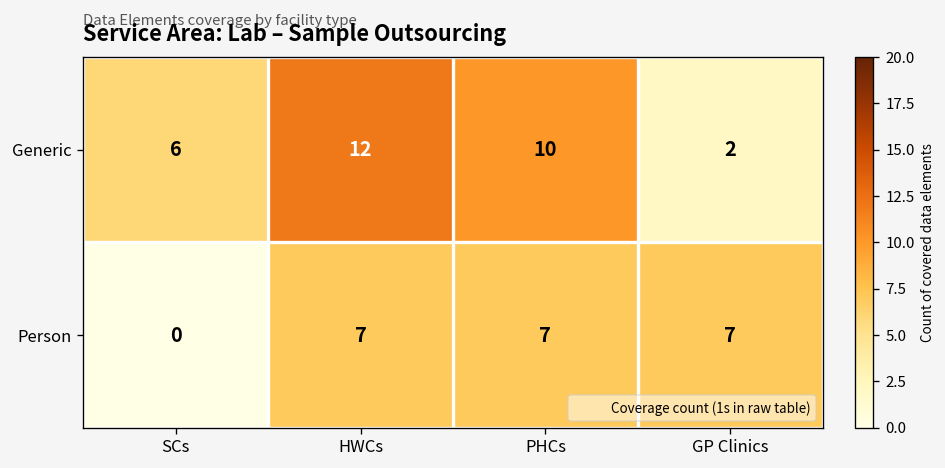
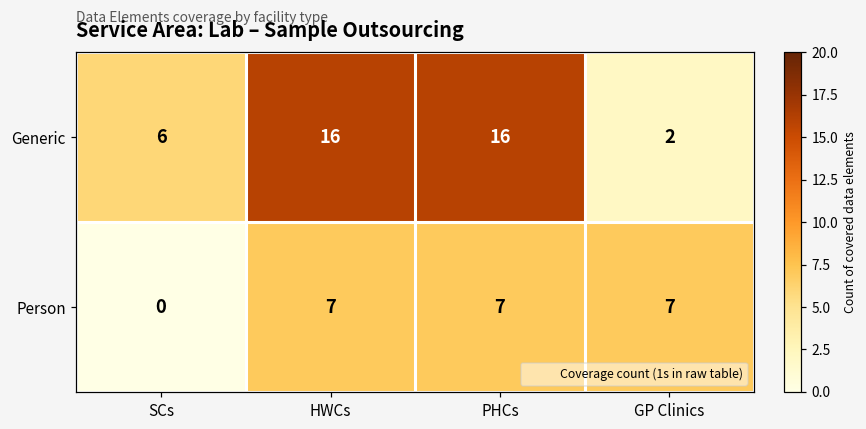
Generic, HWCs: 12 -> 16
Generic, PHCs: 10 -> 16
